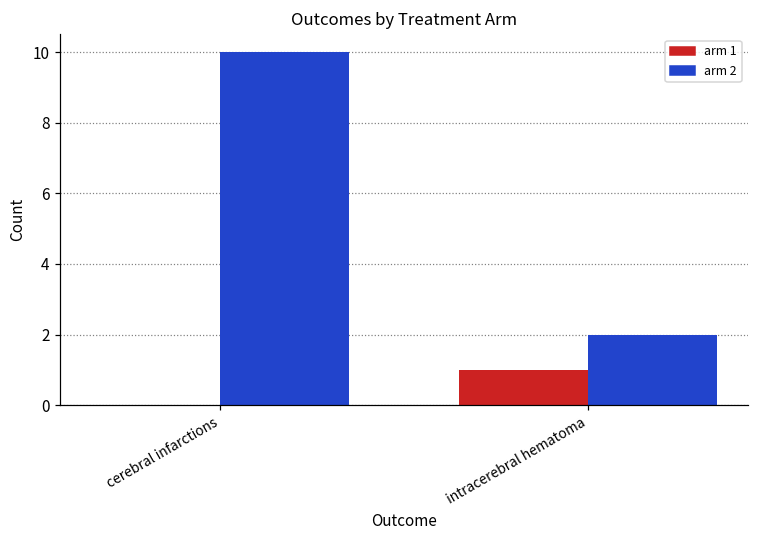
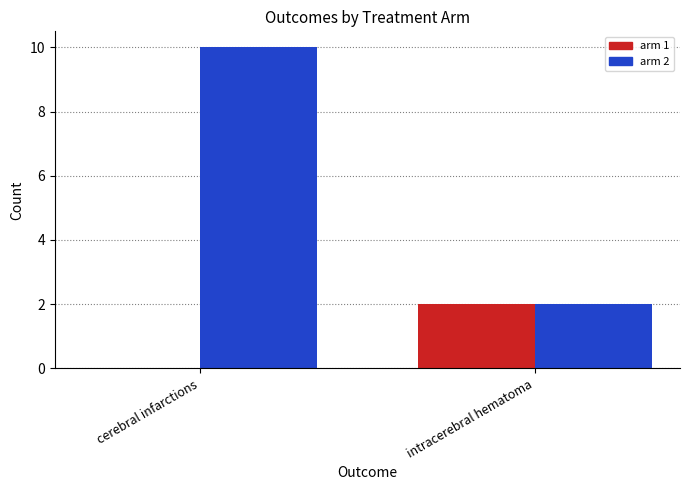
arm 1, intracerebral hematoma: 1 -> 2
